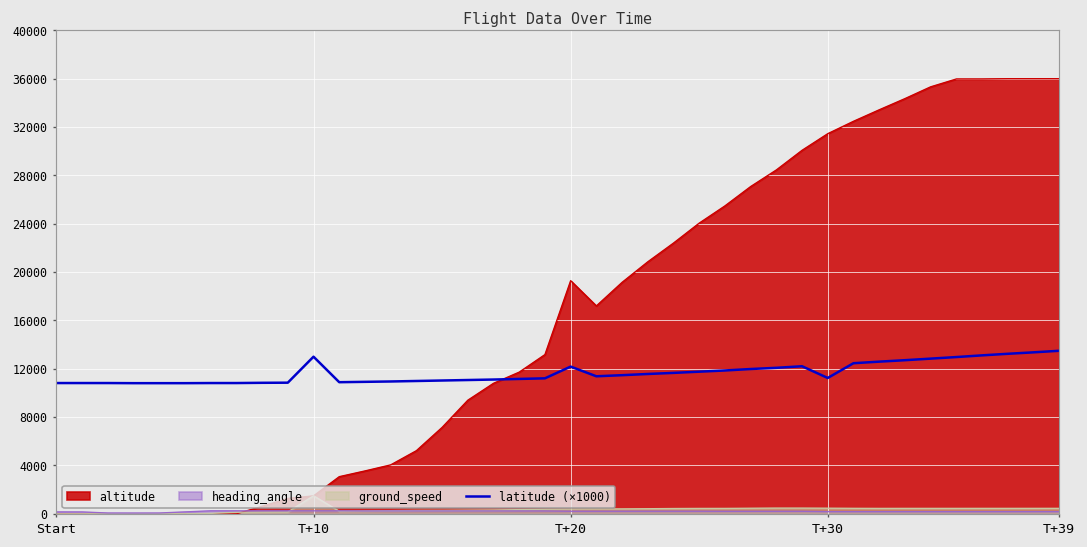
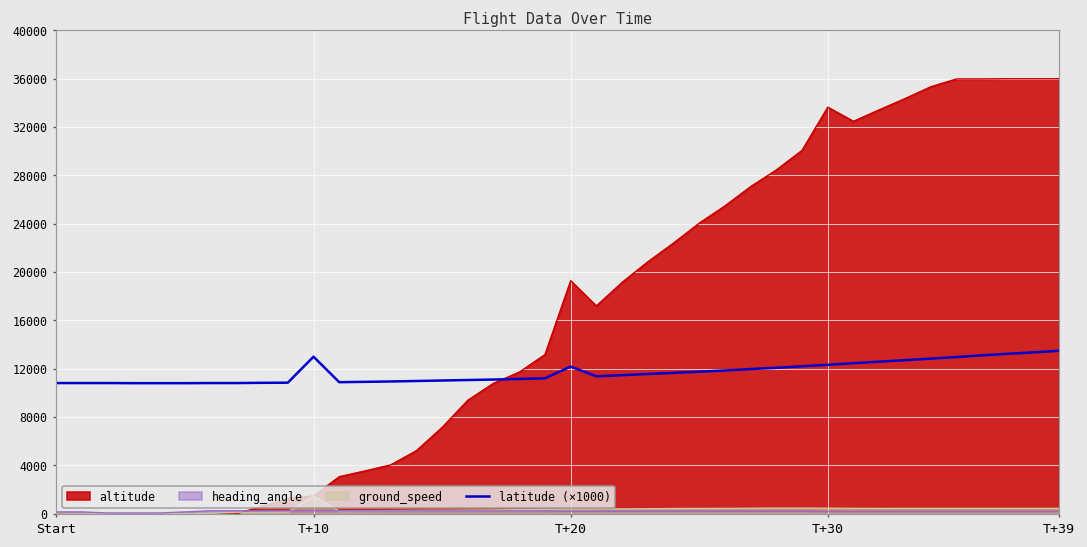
altitude, T+30: 31500 -> 33600
latitude (×1000), T+30: 11200 -> 12300
